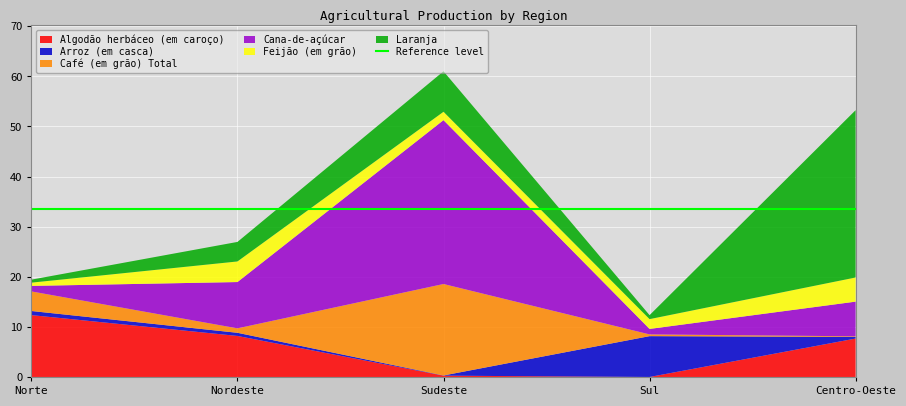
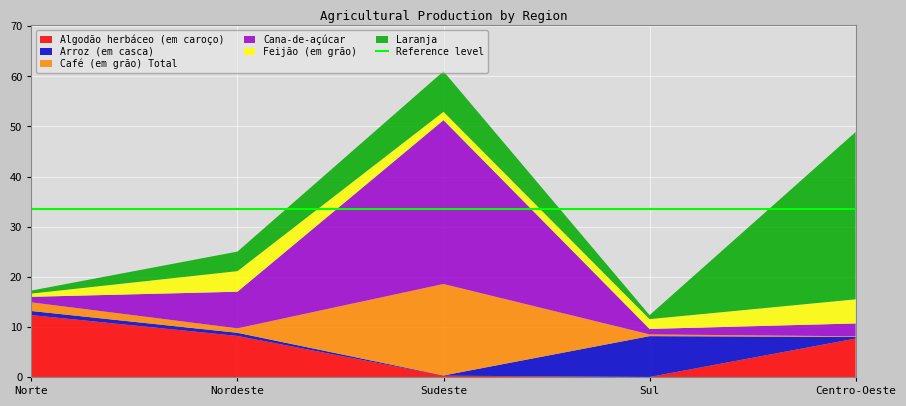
Café (em grão) Total, Norte: 4 -> 2
Cana-de-açúcar, Nordeste: 9 -> 7
Cana-de-açúcar, Centro-Oeste: 7 -> 3
